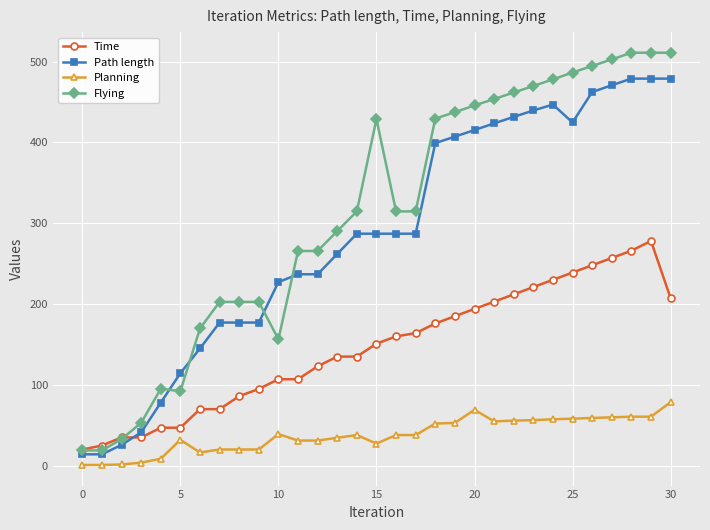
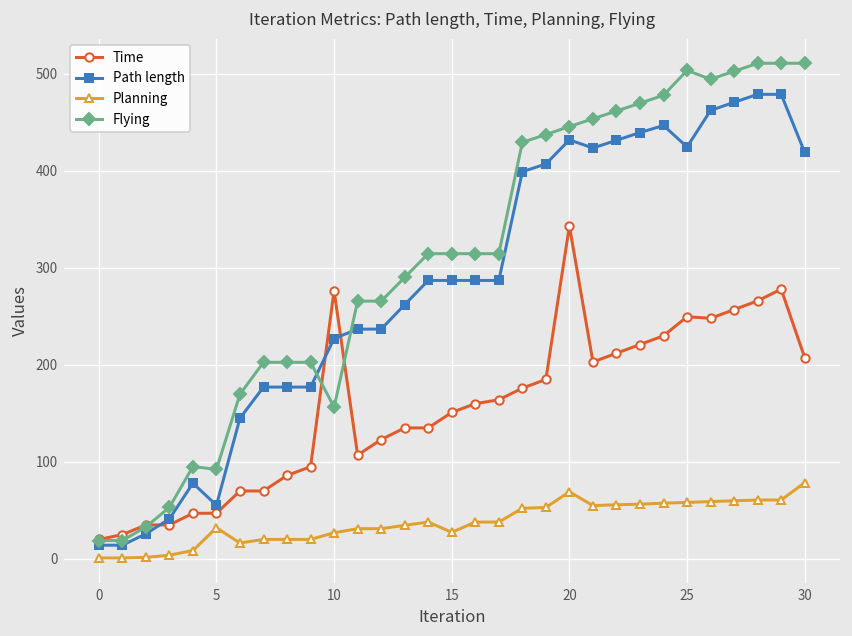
Path length, 5: 110 -> 60
Time, 10: 110 -> 280
Planning, 10: 40 -> 30
Flying, 15: 430 -> 310
Time, 20: 190 -> 340
Path length, 20: 420 -> 430
Time, 25: 240 -> 250
Flying, 25: 490 -> 500
Path length, 30: 480 -> 420
